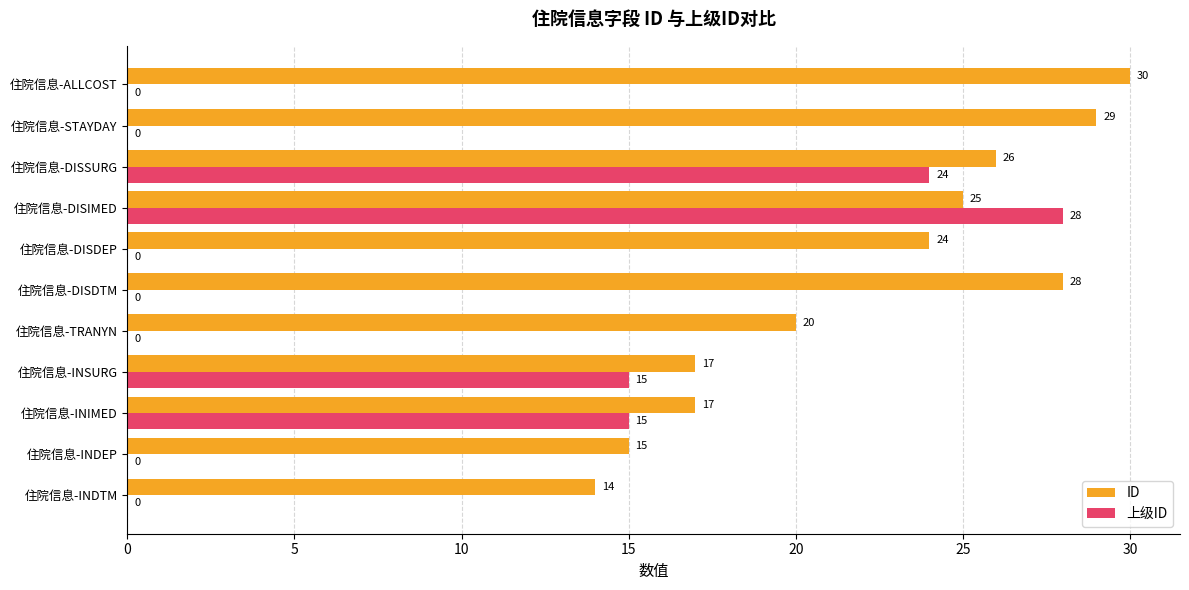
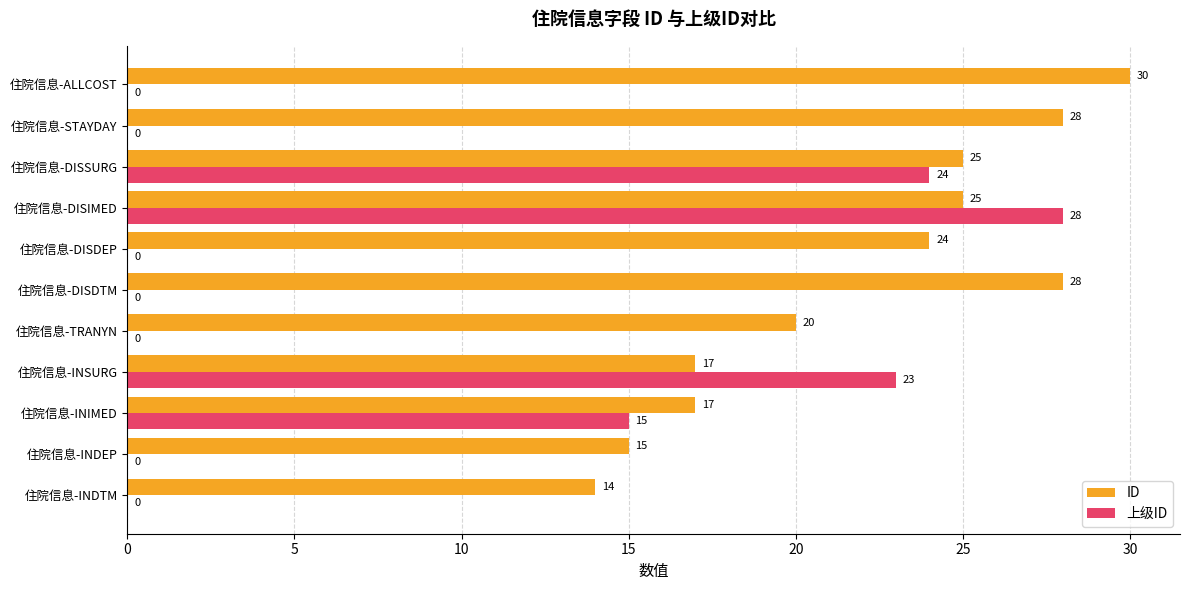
ID, 住院信息-STAYDAY: 29 -> 28
ID, 住院信息-DISSURG: 26 -> 25
上级ID, 住院信息-INSURG: 15 -> 23
